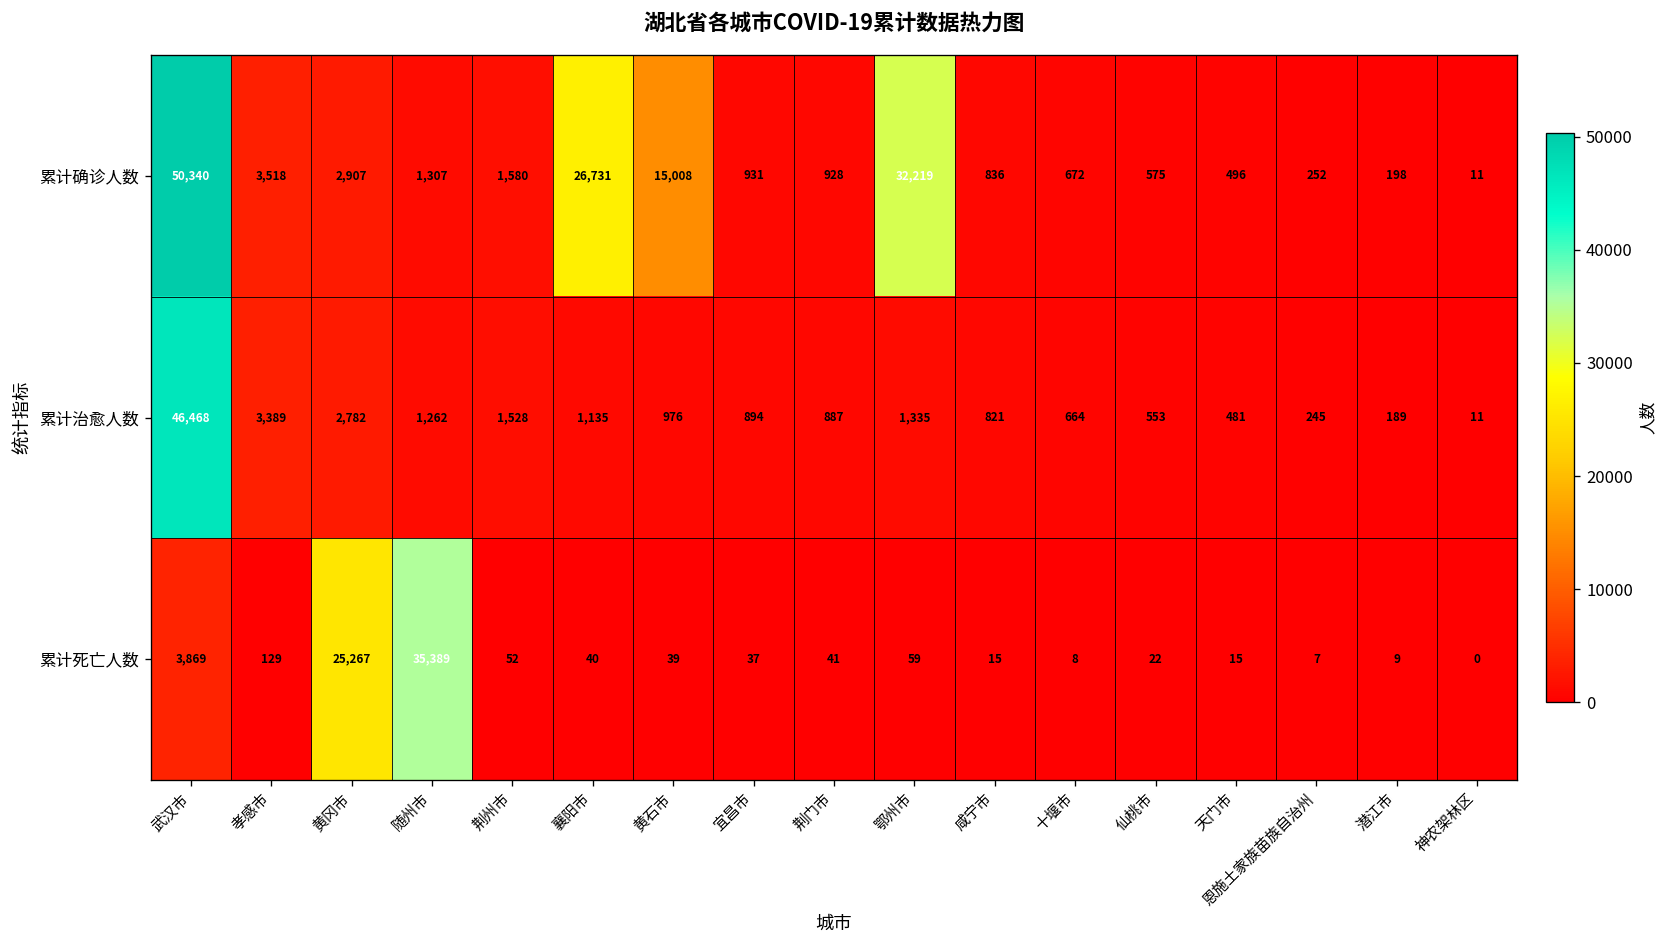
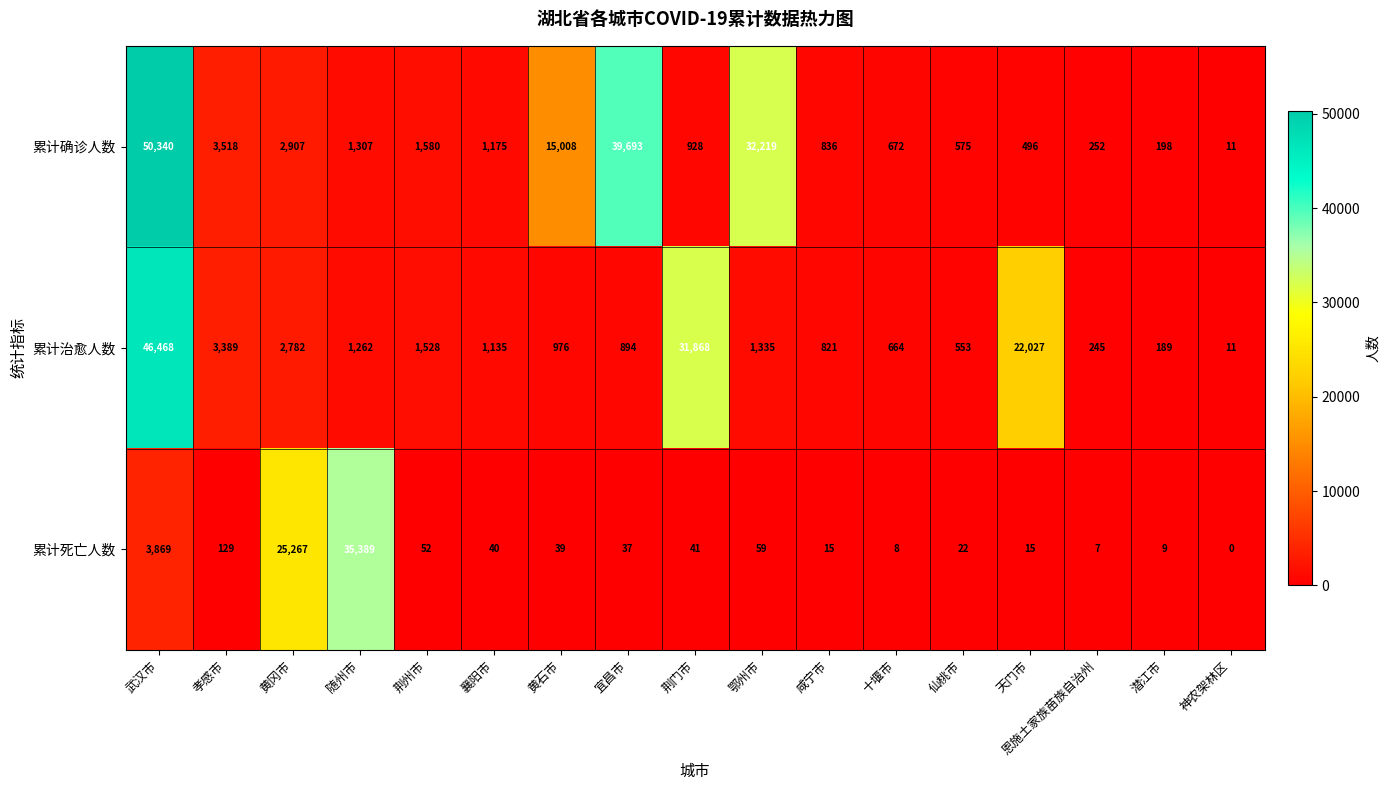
累计确诊人数, 襄阳市: 26,731 -> 1,175
累计确诊人数, 宜昌市: 931 -> 39,693
累计治愈人数, 荆门市: 887 -> 31,868
累计治愈人数, 天门市: 481 -> 22,027
